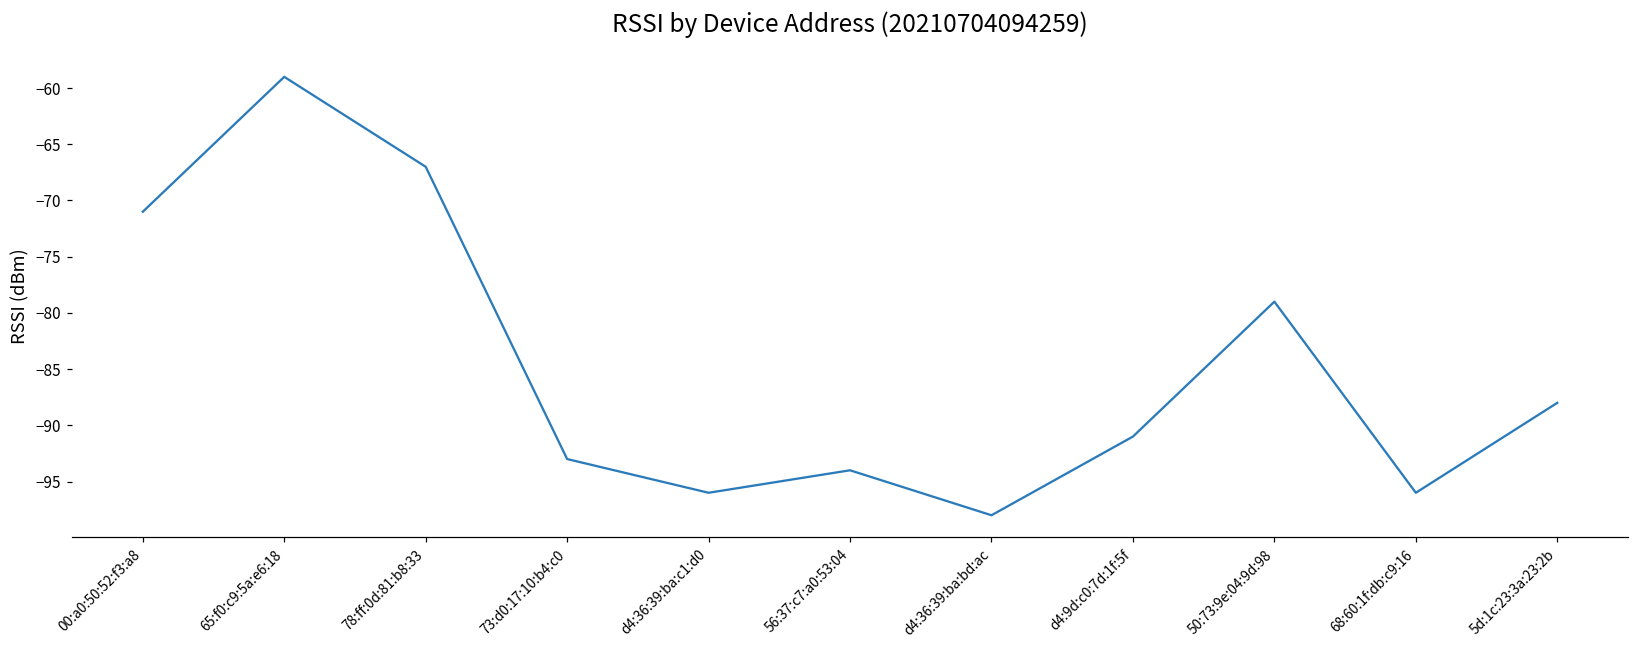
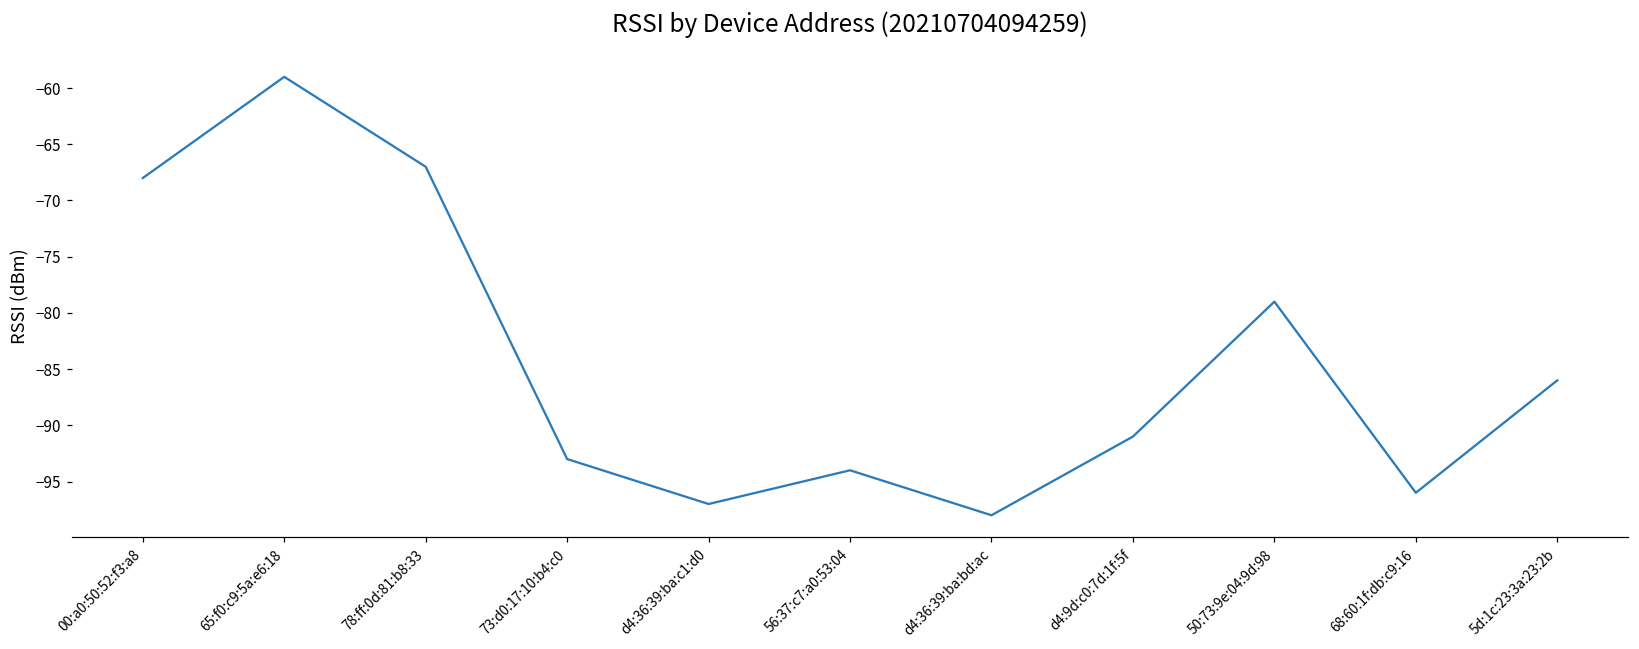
00:a0:50:52:f3:a8: -71 -> -68
d4:36:39:ba:c1:d0: -96 -> -97
5d:1c:23:3a:23:2b: -88 -> -86
